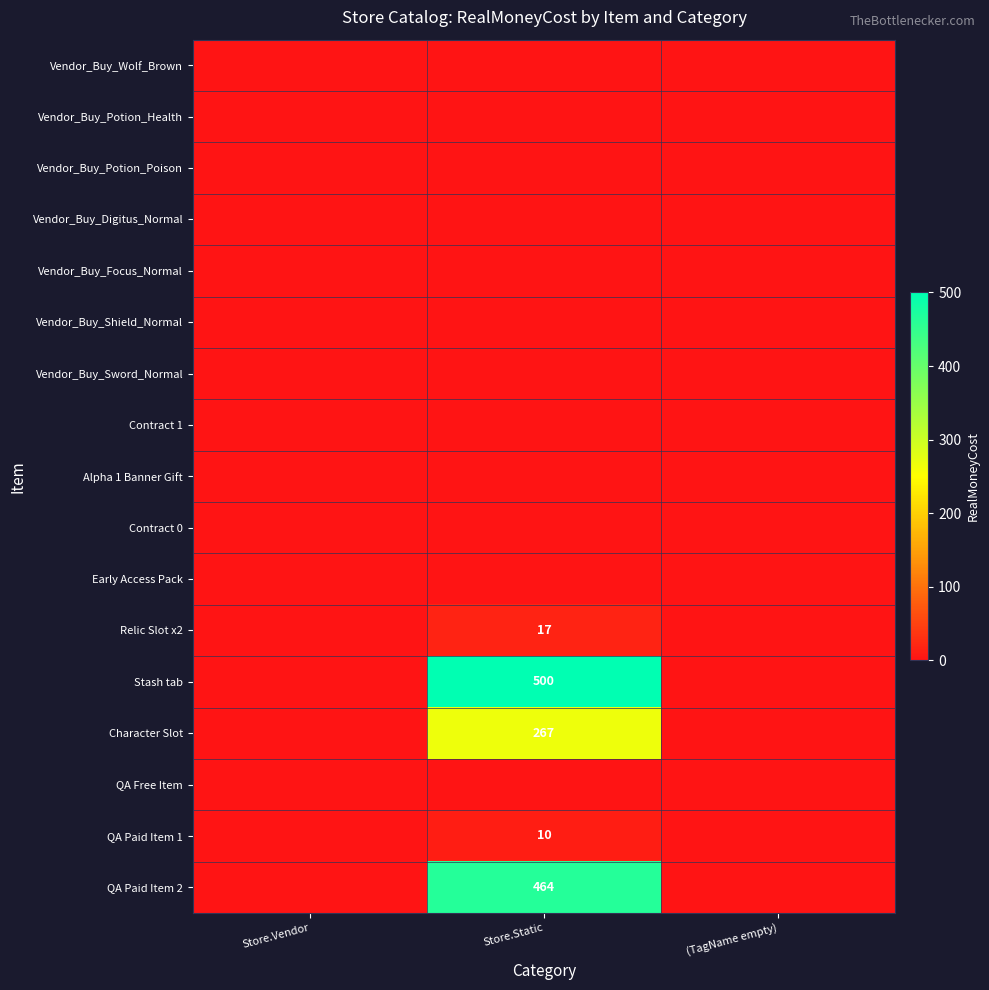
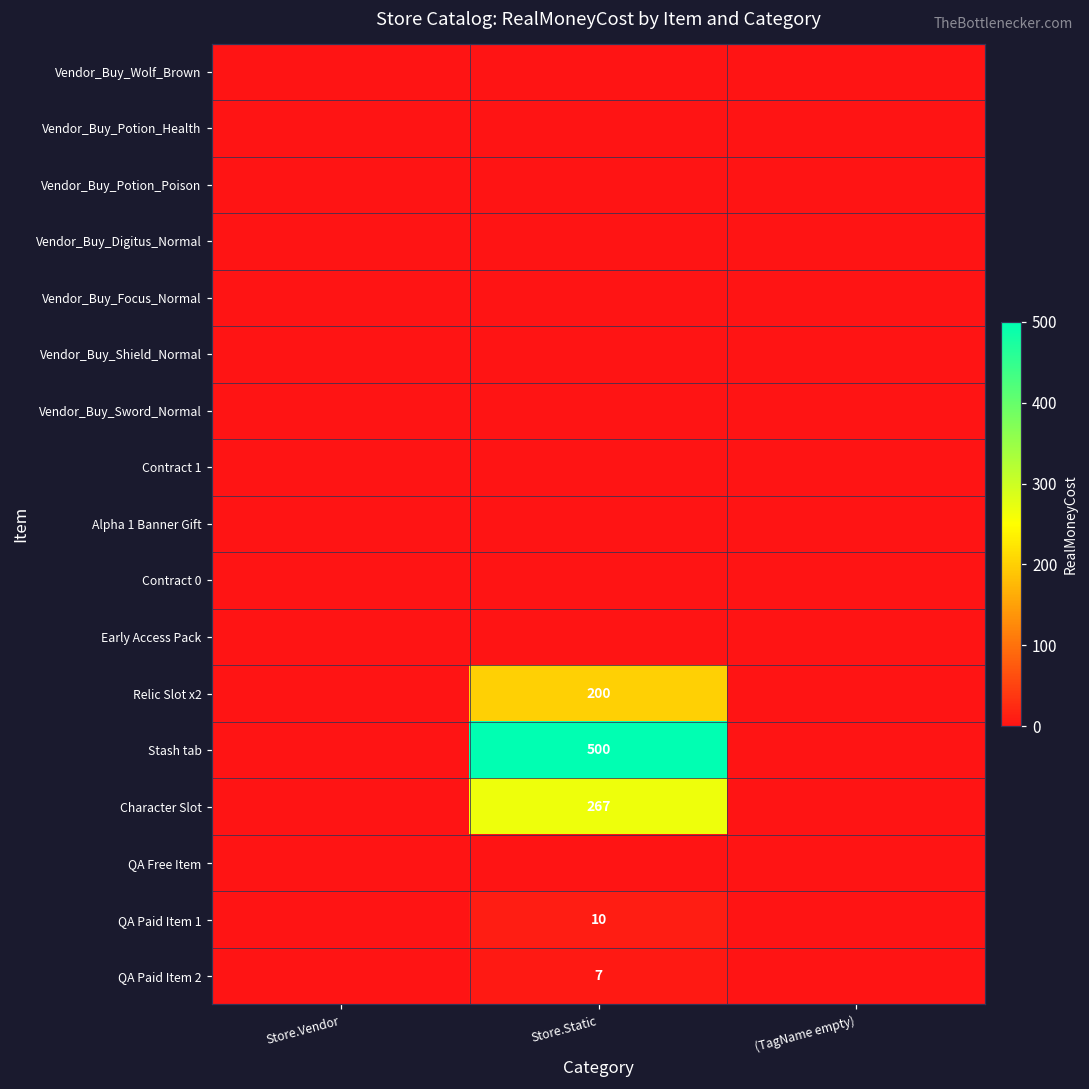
Relic Slot x2, Store.Static: 17 -> 200
QA Paid Item 2, Store.Static: 464 -> 7
